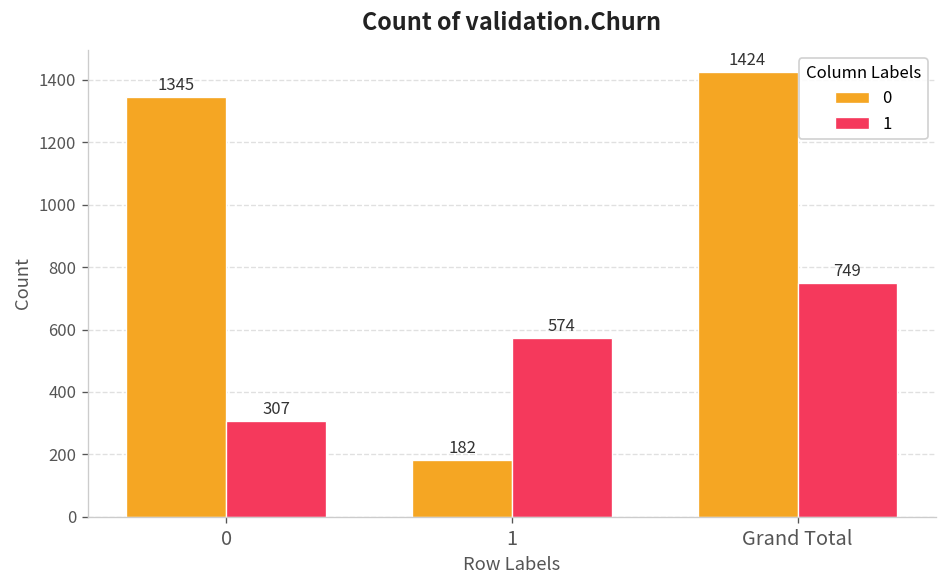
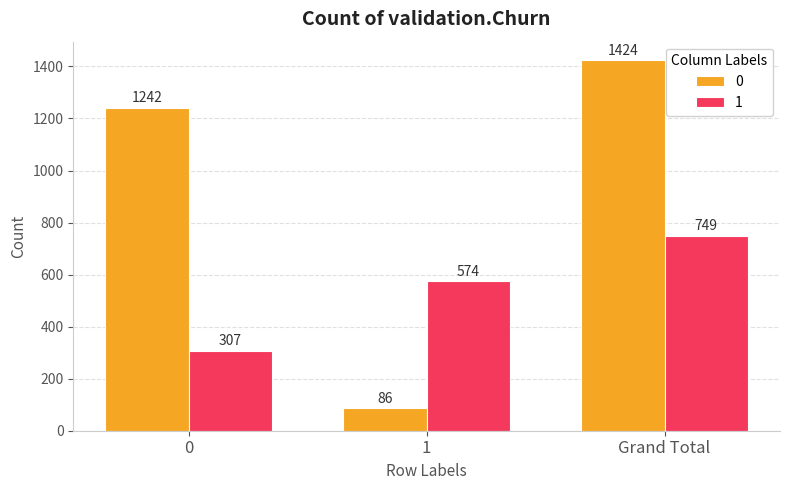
0, 0: 1345 -> 1242
0, 1: 182 -> 86
